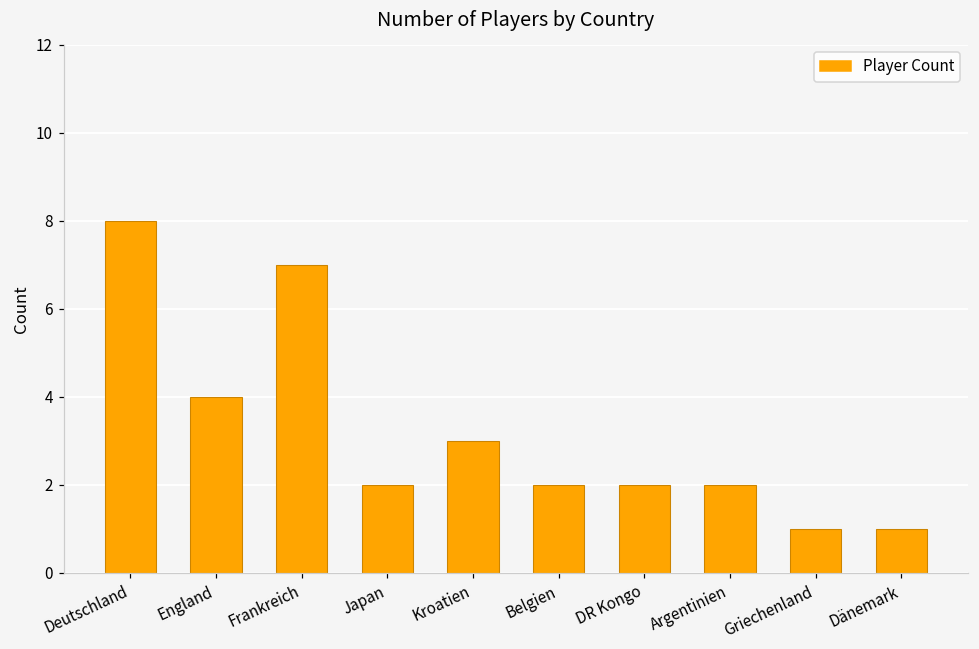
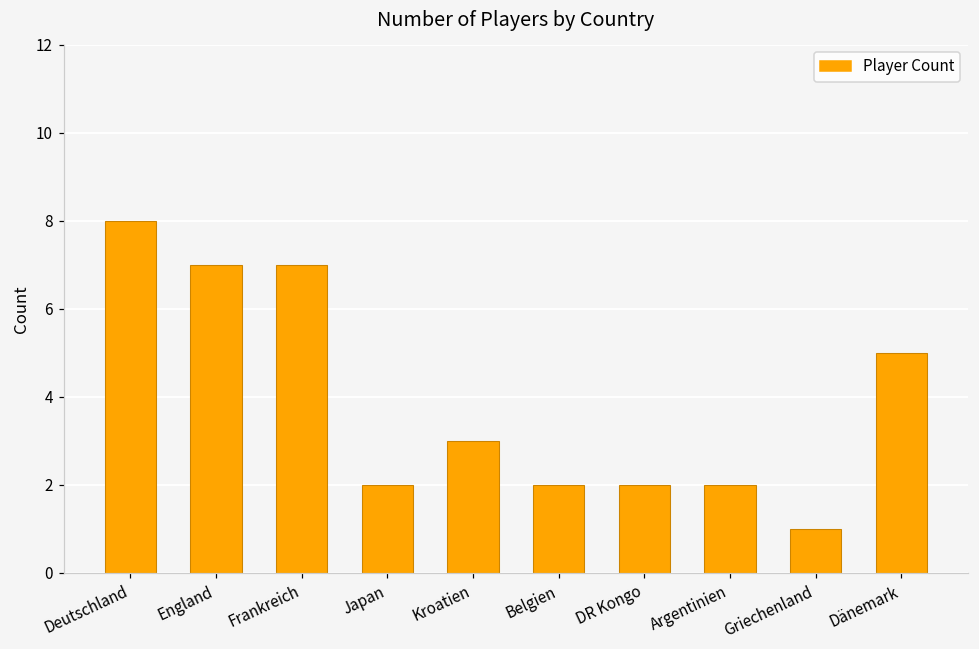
England: 4 -> 7
Dänemark: 1 -> 5
